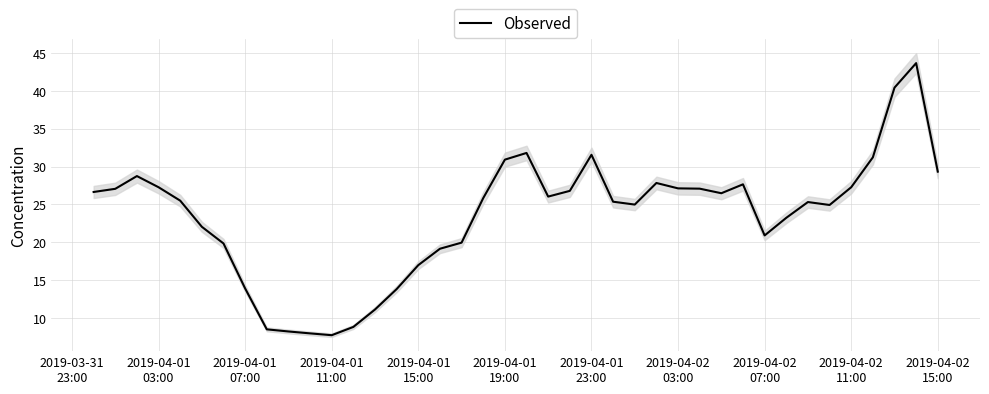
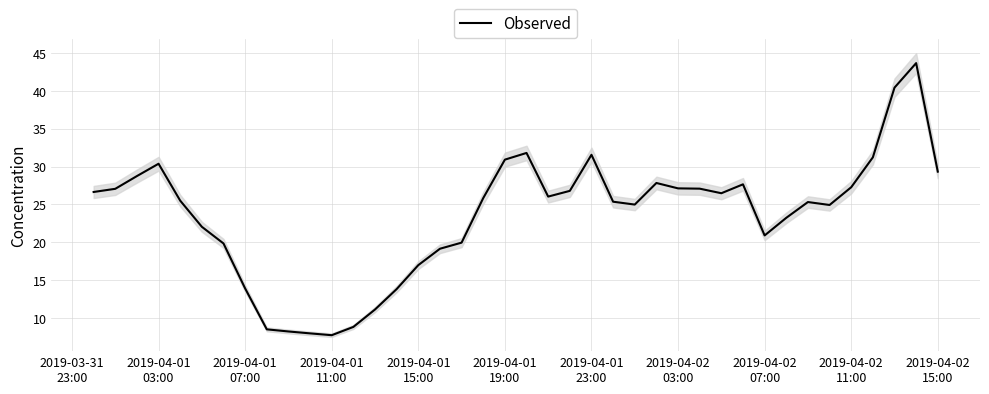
Observed, 2019-04-01 03:00: 27 -> 30
